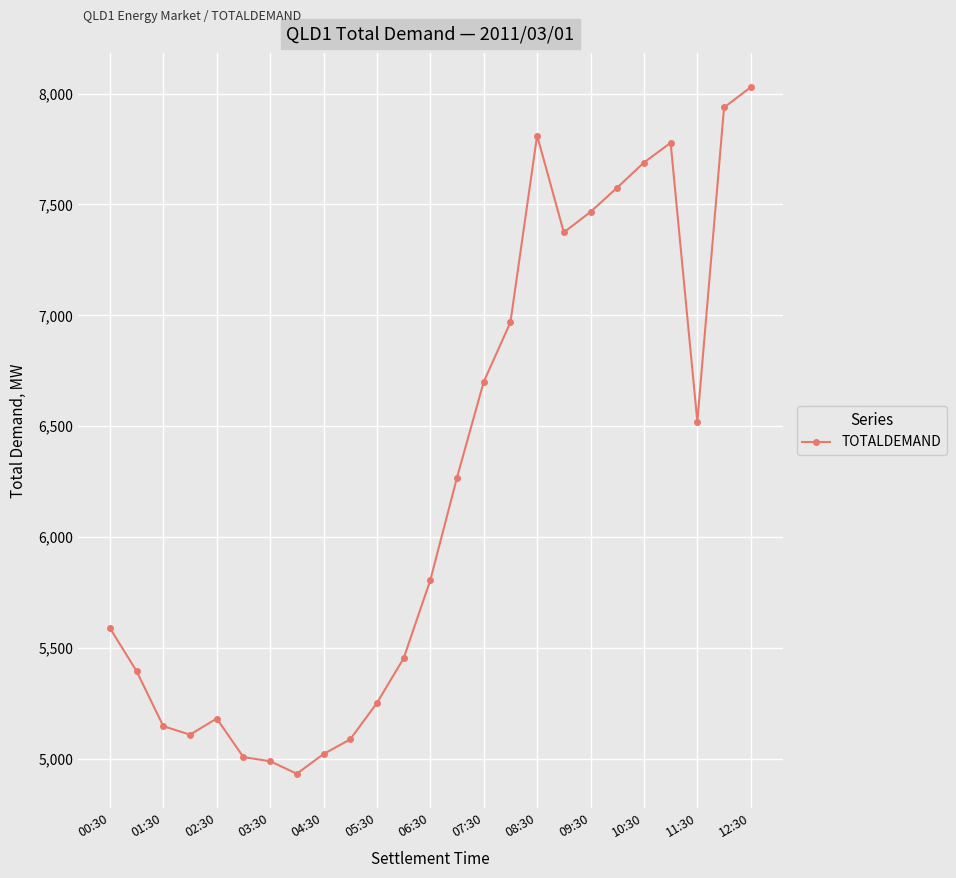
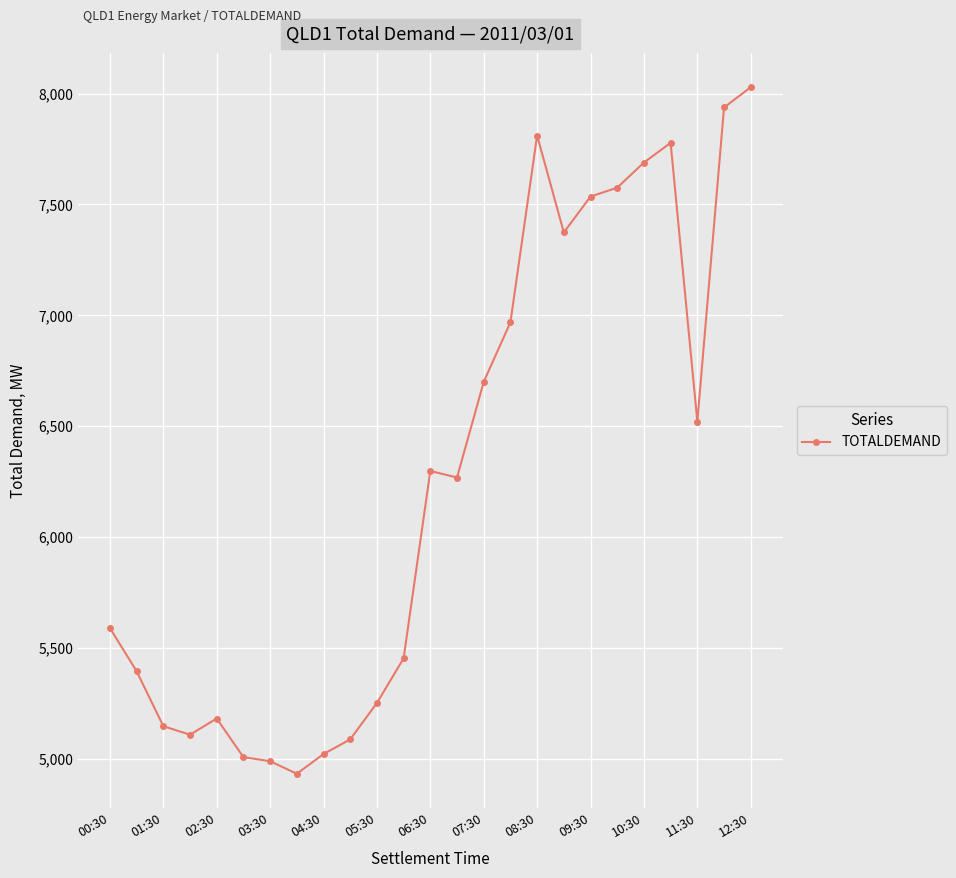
06:30: 5,810 -> 6,300
09:30: 7,470 -> 7,540
